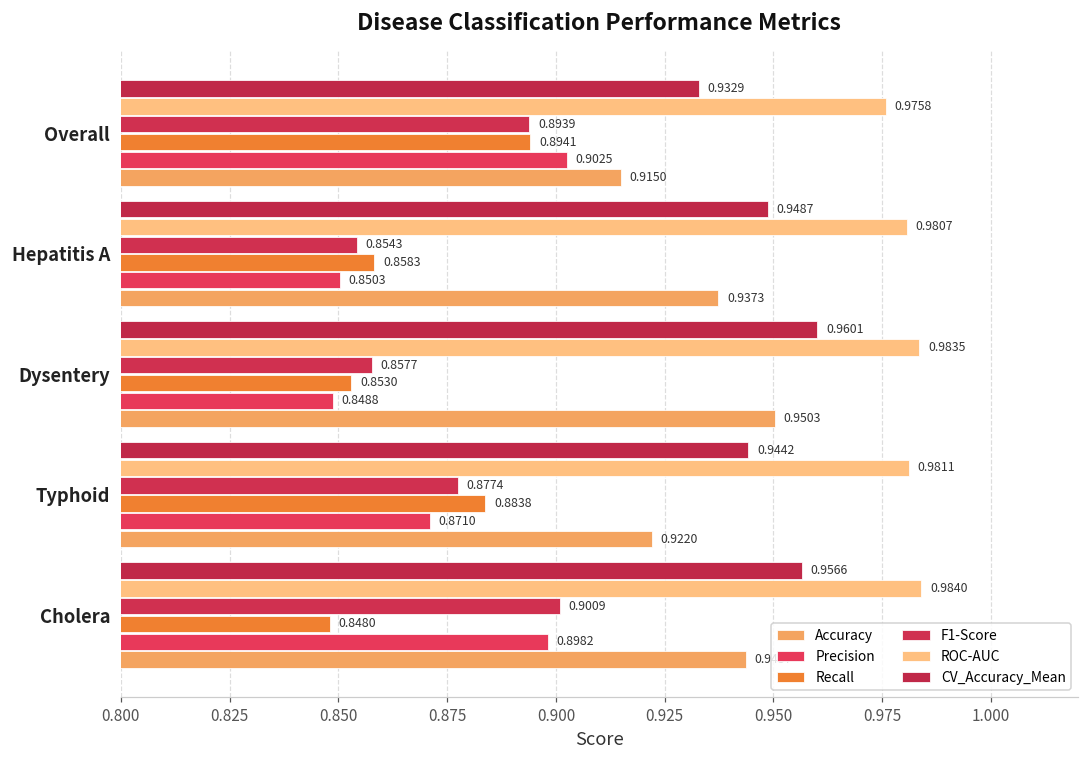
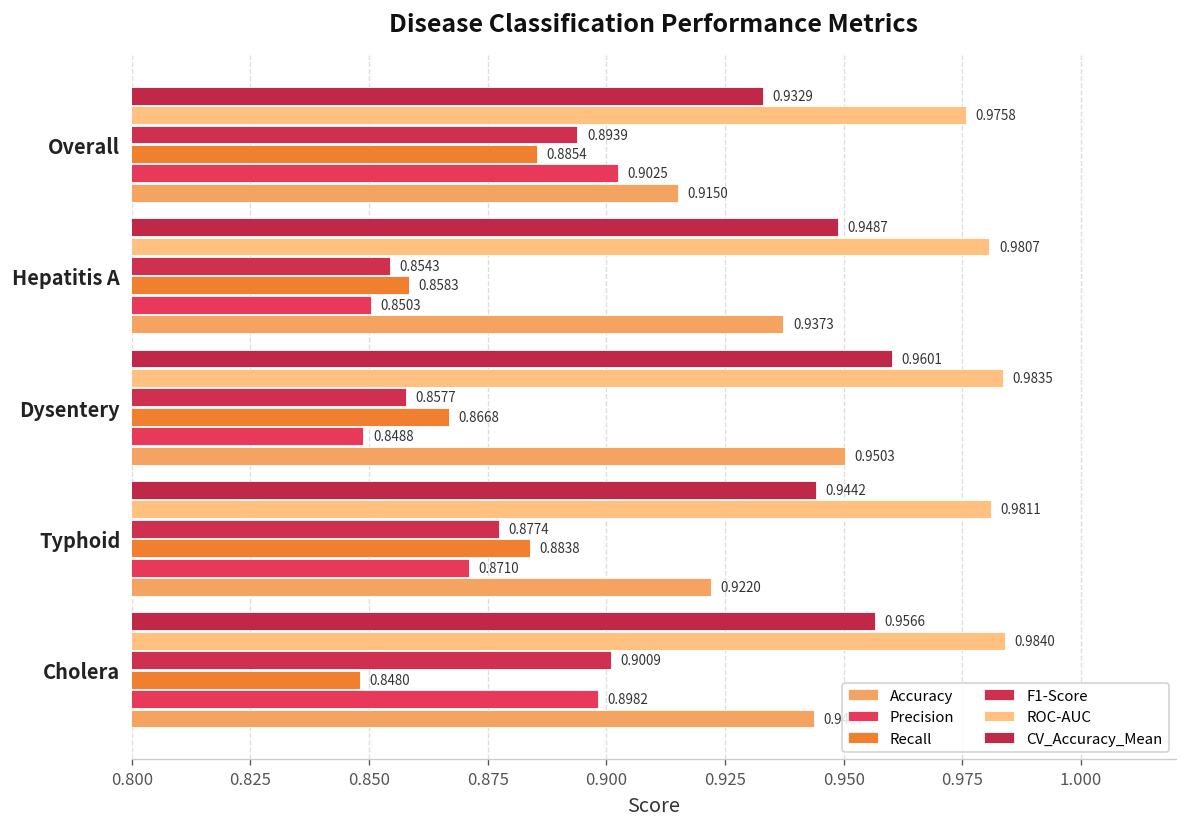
Recall, Overall: 0.8941 -> 0.8854
Recall, Dysentery: 0.8530 -> 0.8668
